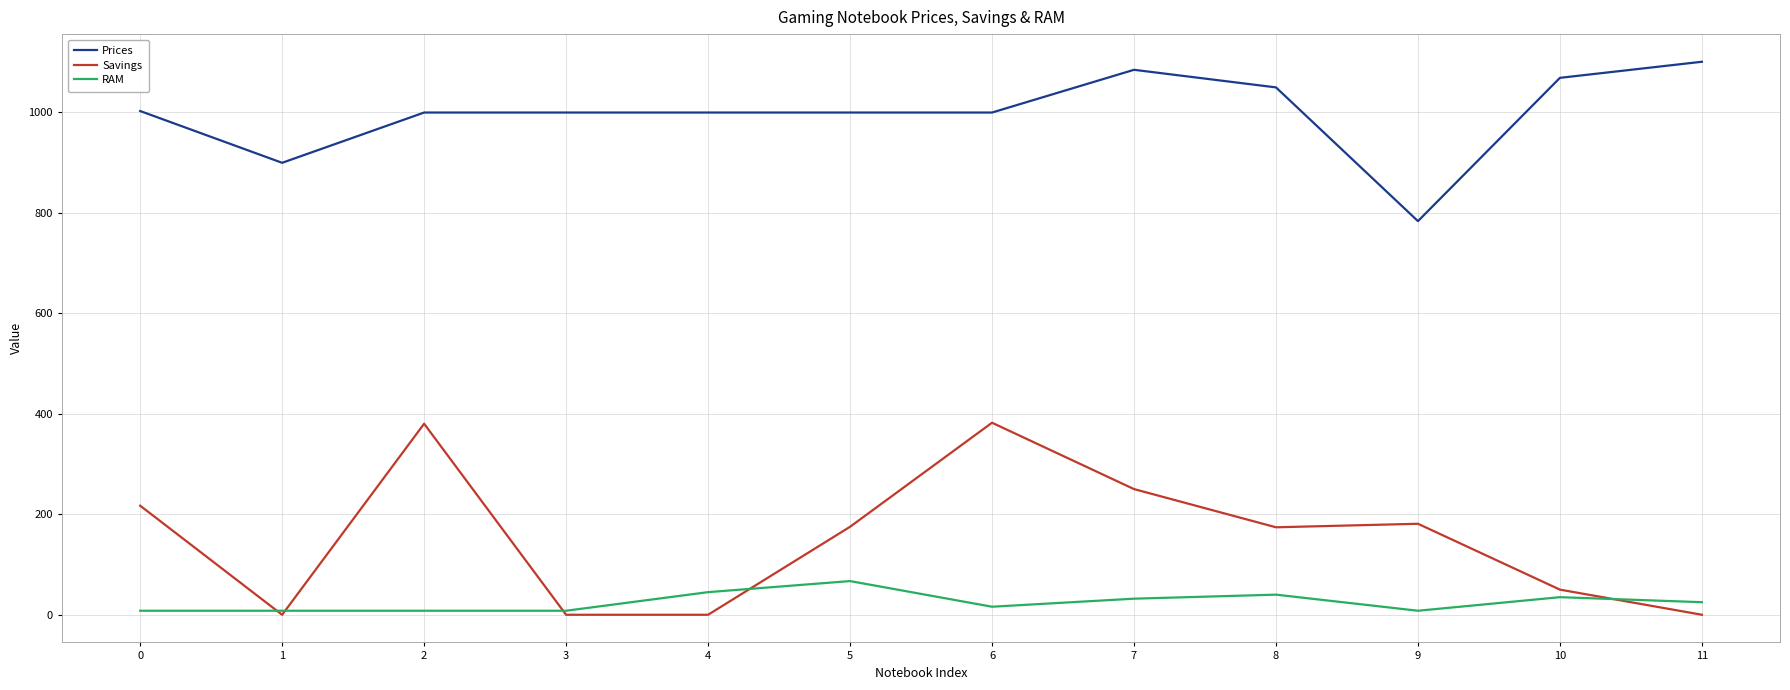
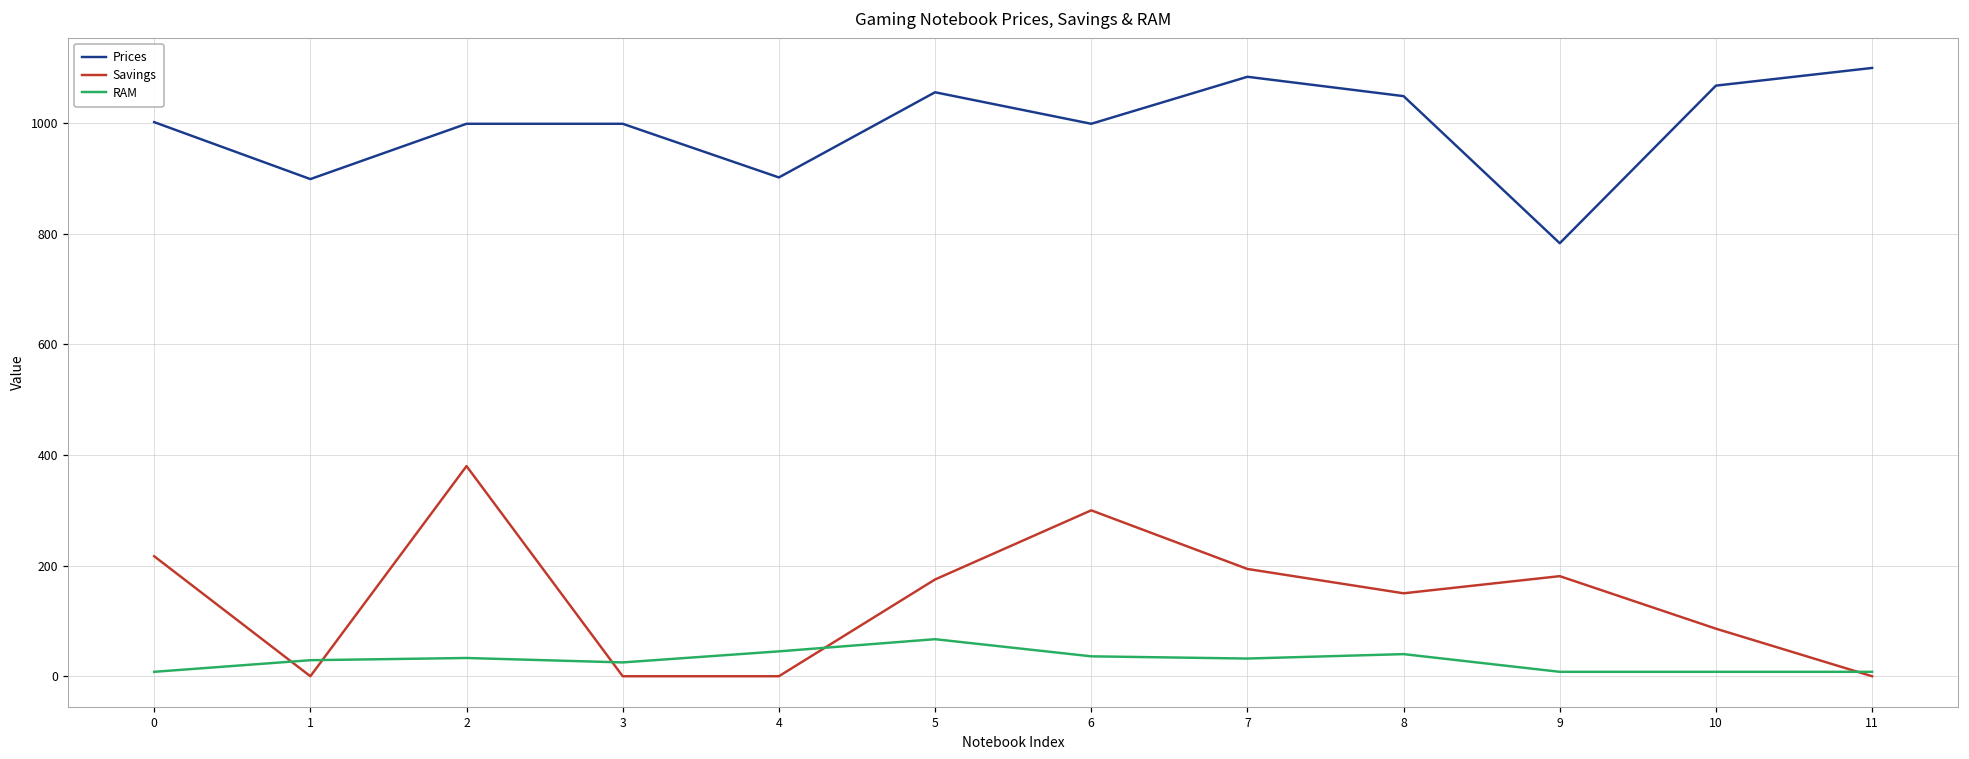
RAM, 1: 10 -> 30
RAM, 2: 10 -> 30
RAM, 3: 10 -> 30
Prices, 4: 1000 -> 900
Prices, 5: 1000 -> 1060
Savings, 6: 380 -> 300
RAM, 6: 20 -> 40
Savings, 7: 250 -> 190
Savings, 8: 170 -> 150
Savings, 10: 50 -> 90
RAM, 10: 40 -> 10
RAM, 11: 30 -> 10
